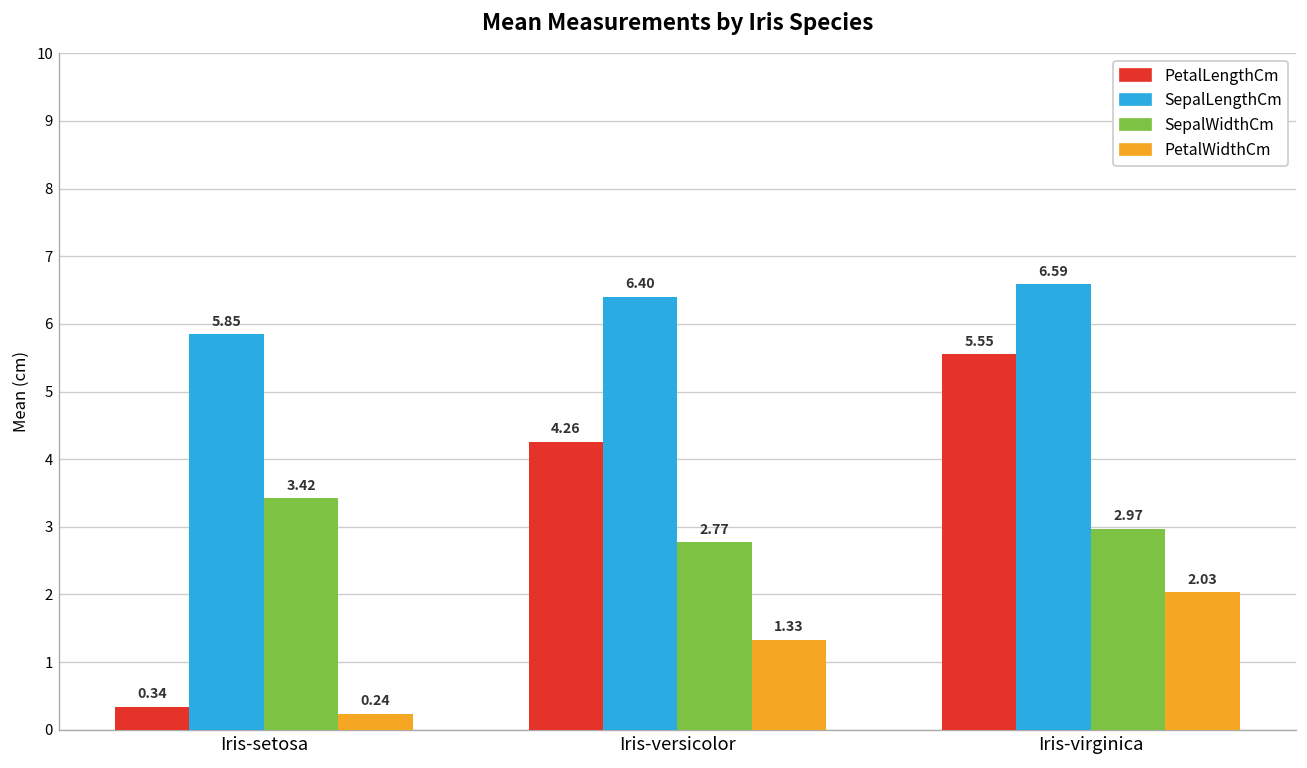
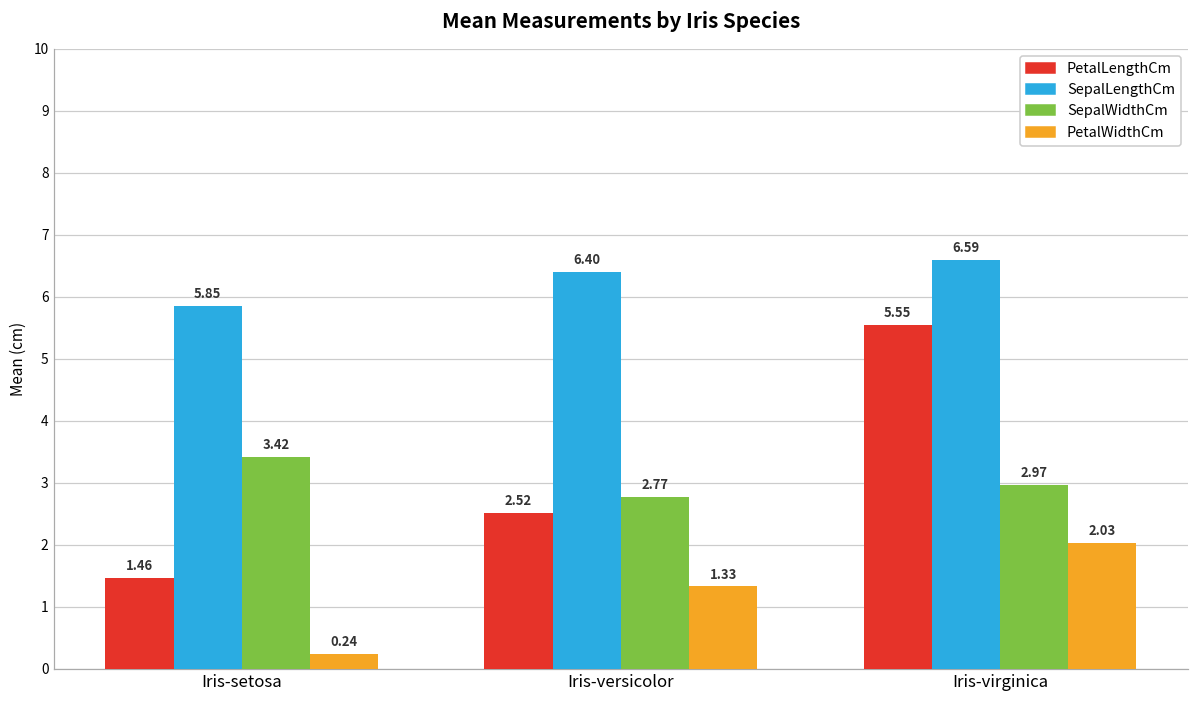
PetalLengthCm, Iris-setosa: 0.34 -> 1.46
PetalLengthCm, Iris-versicolor: 4.26 -> 2.52
